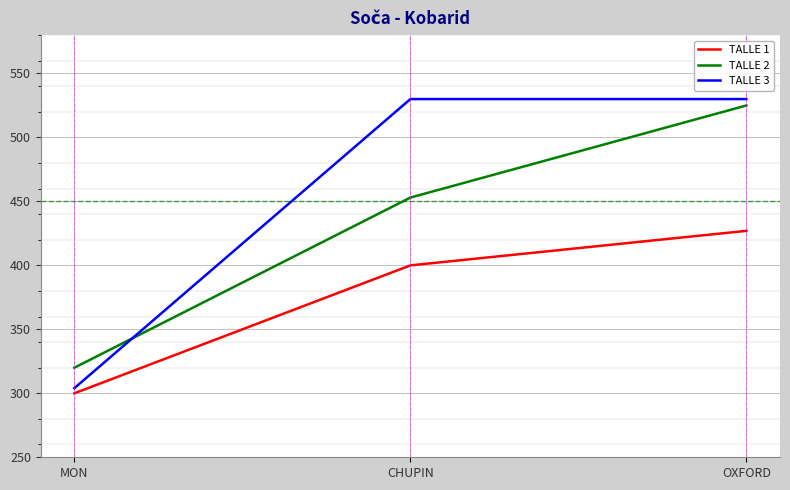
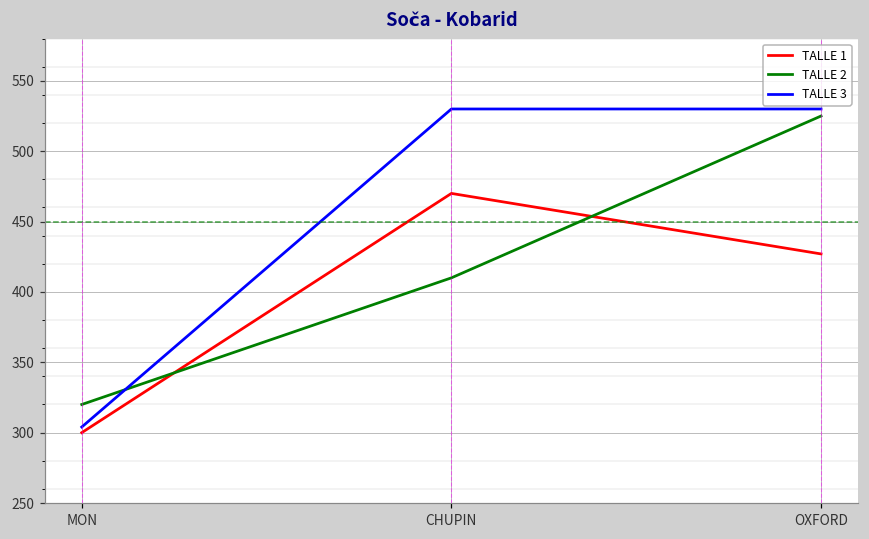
TALLE 1, CHUPIN: 400 -> 470
TALLE 2, CHUPIN: 453 -> 410
